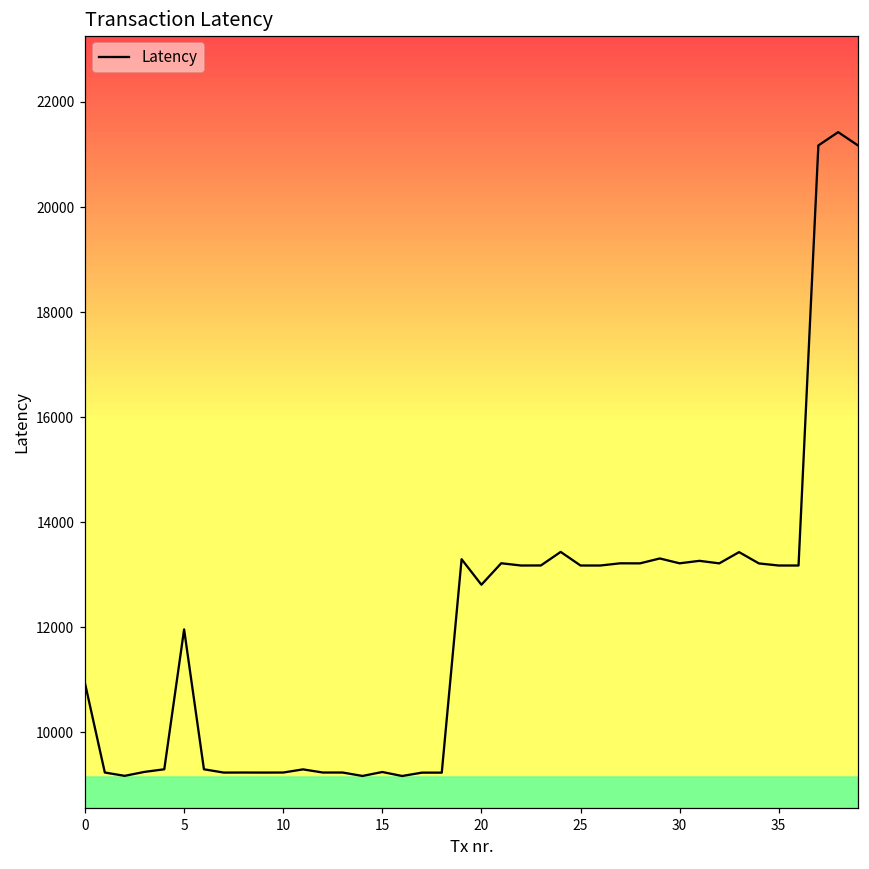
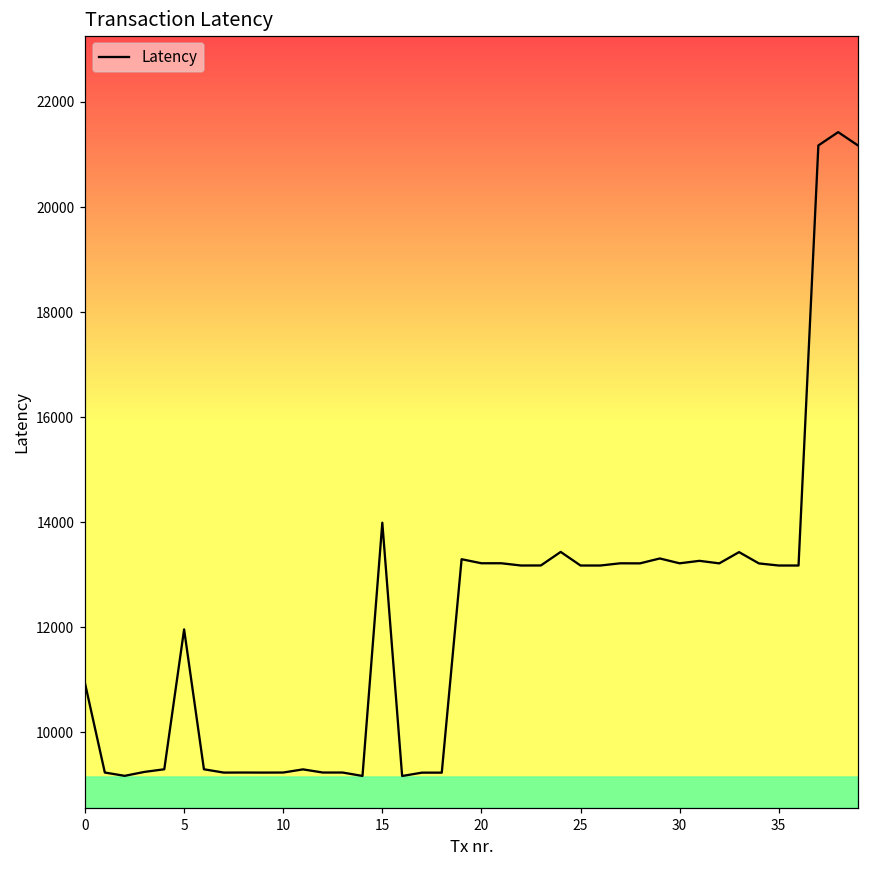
15: 9200 -> 14000
20: 12800 -> 13200
